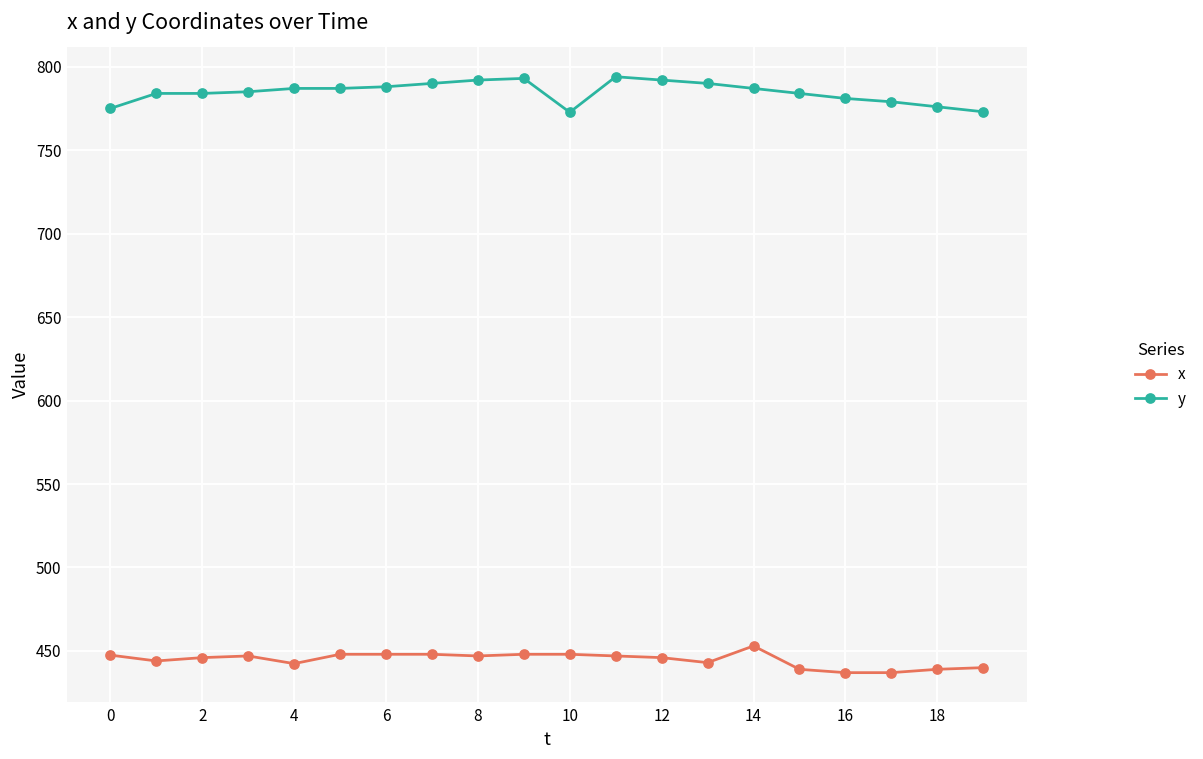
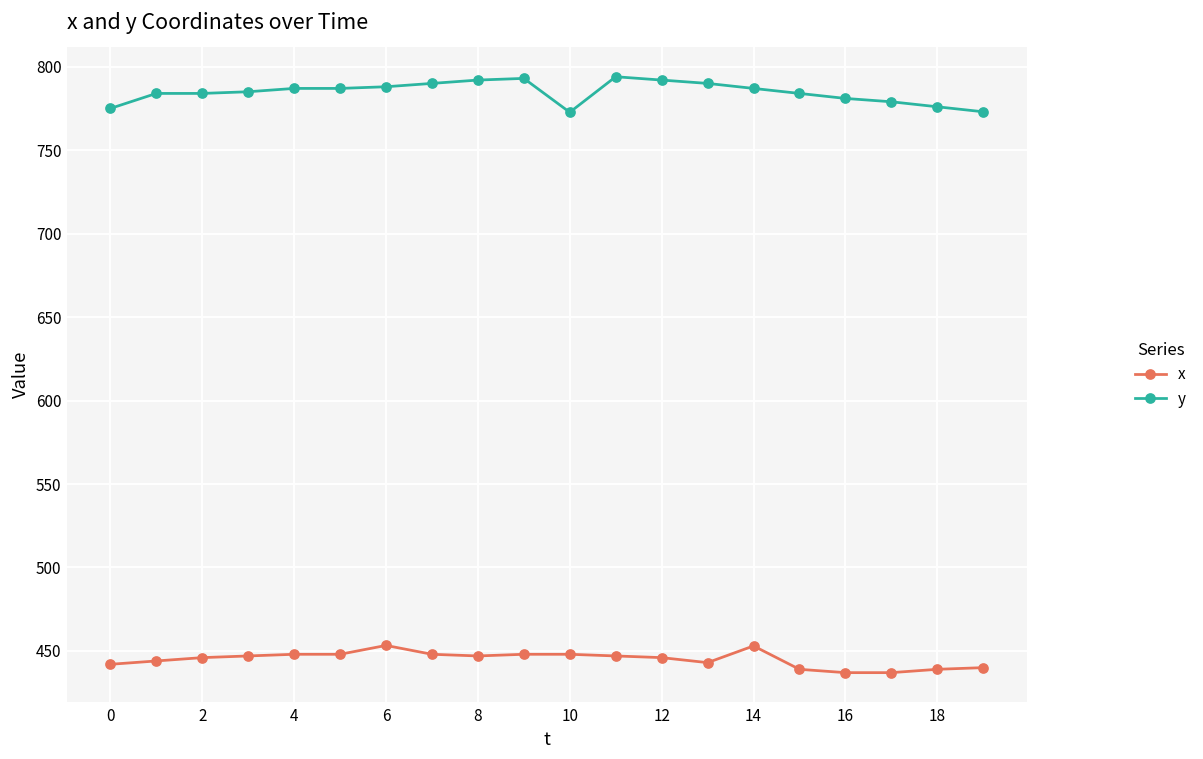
x, 0: 448 -> 442
x, 4: 442 -> 448
x, 6: 448 -> 453
